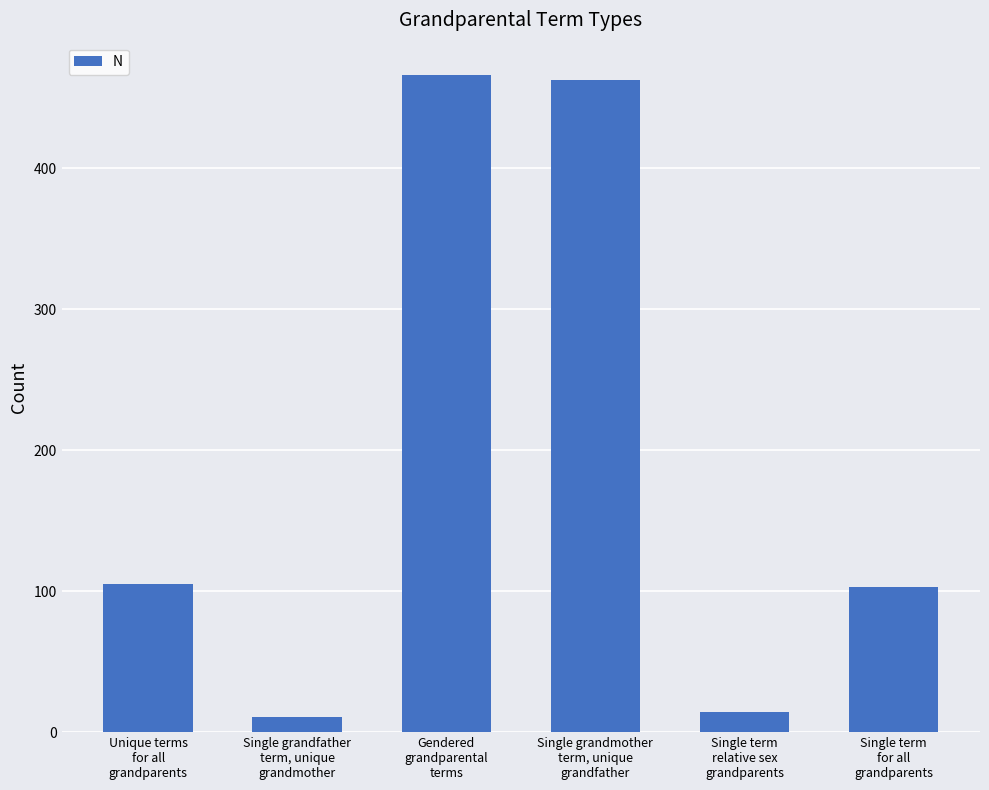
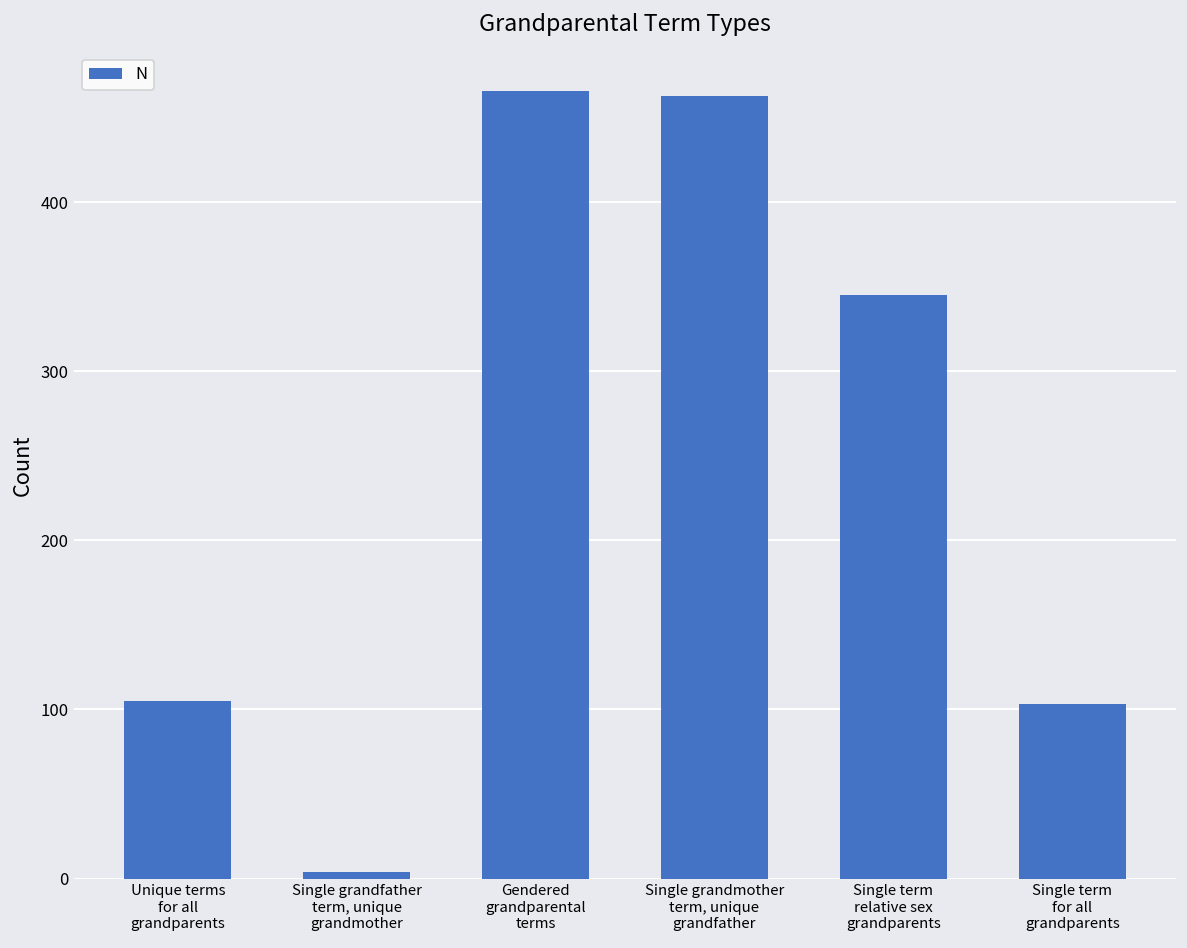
Single grandfather term, unique grandmother: 11 -> 4
Single term relative sex grandparents: 14 -> 345
